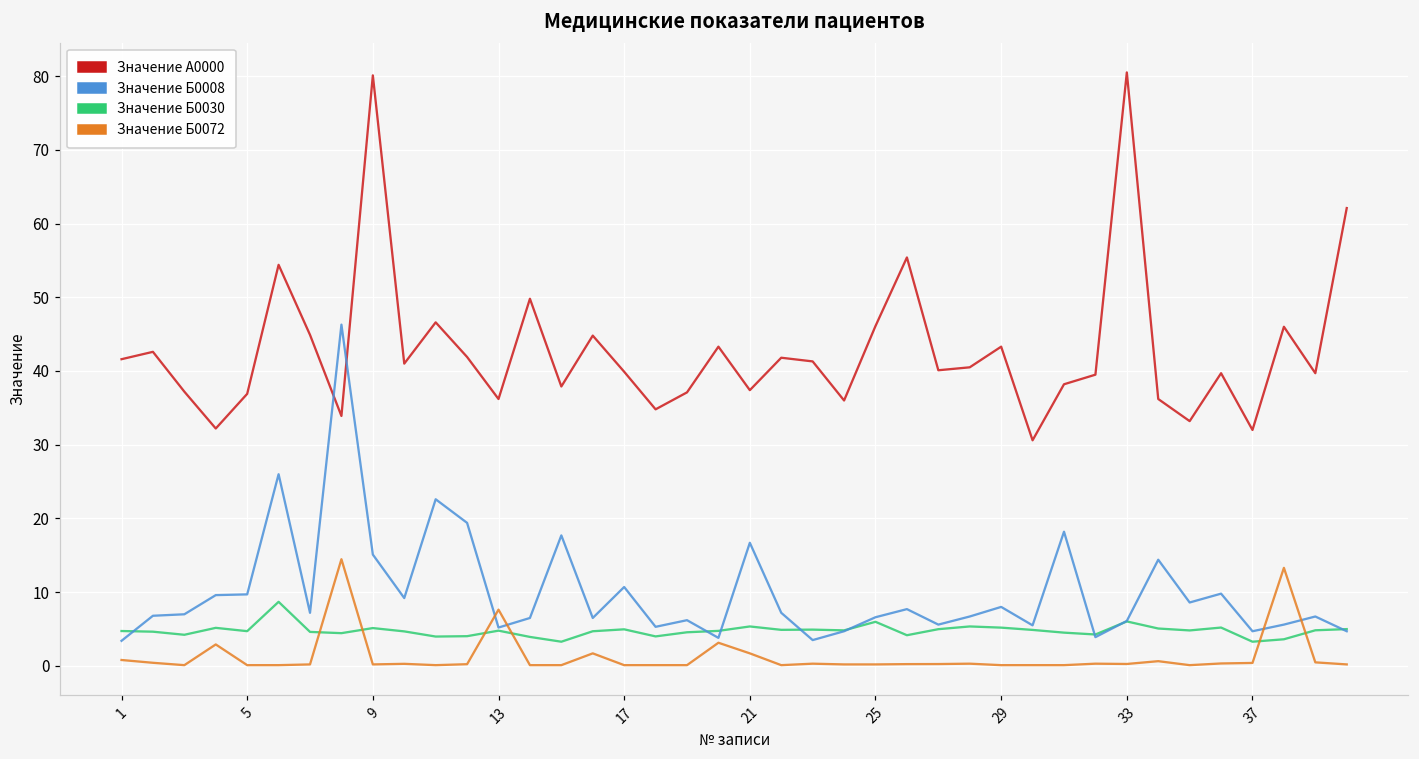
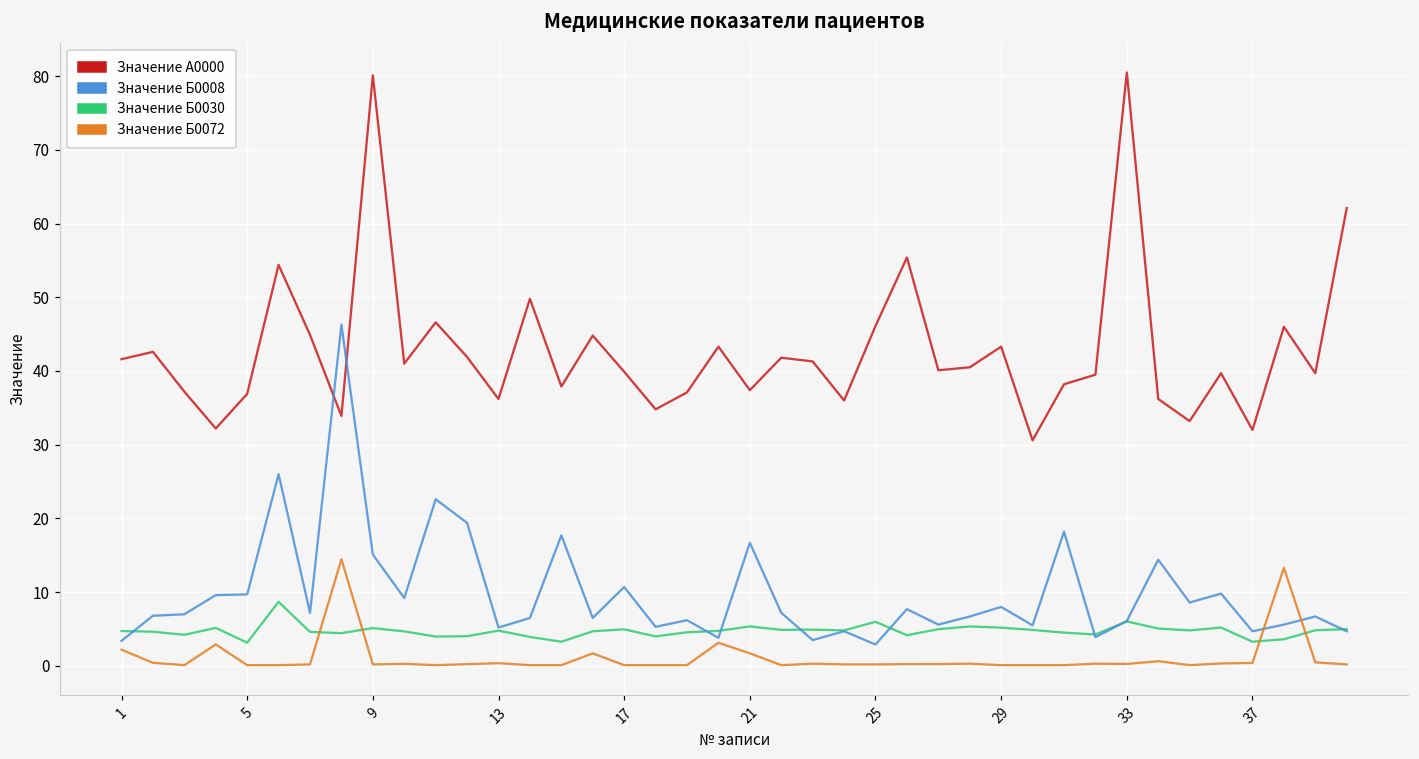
Значение Б0072, 1: 1 -> 2
Значение Б0030, 5: 5 -> 3
Значение Б0072, 13: 8 -> 0
Значение Б0008, 25: 7 -> 3
